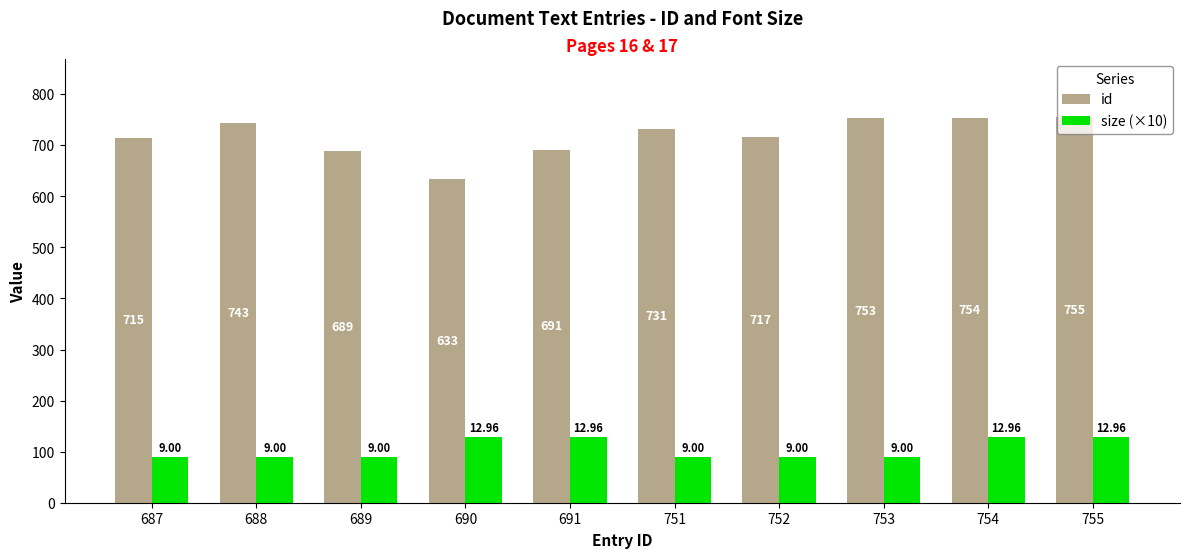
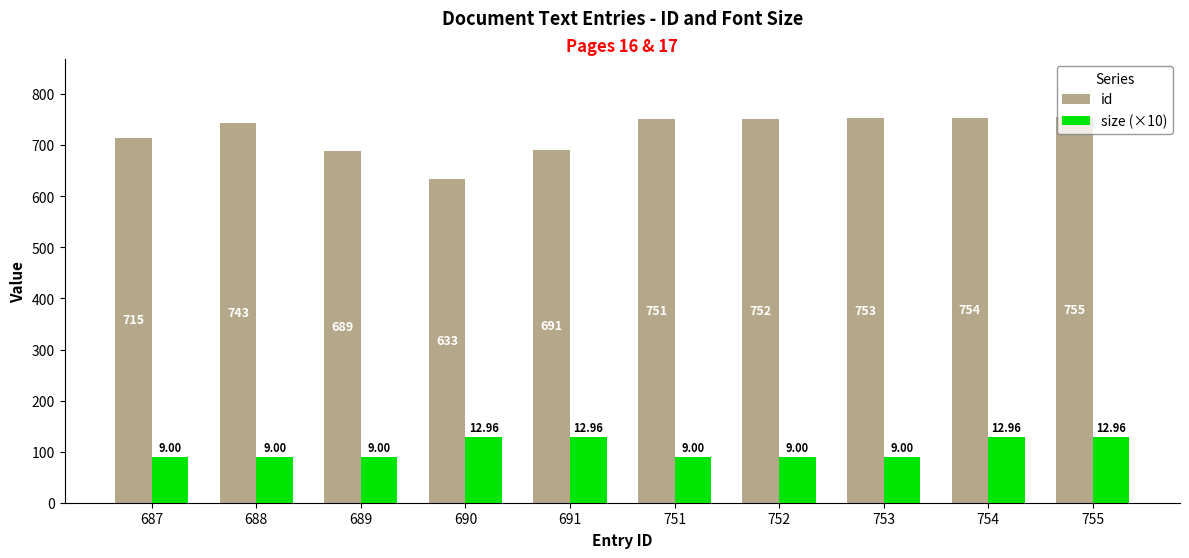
id, 751: 731 -> 751
id, 752: 717 -> 752
